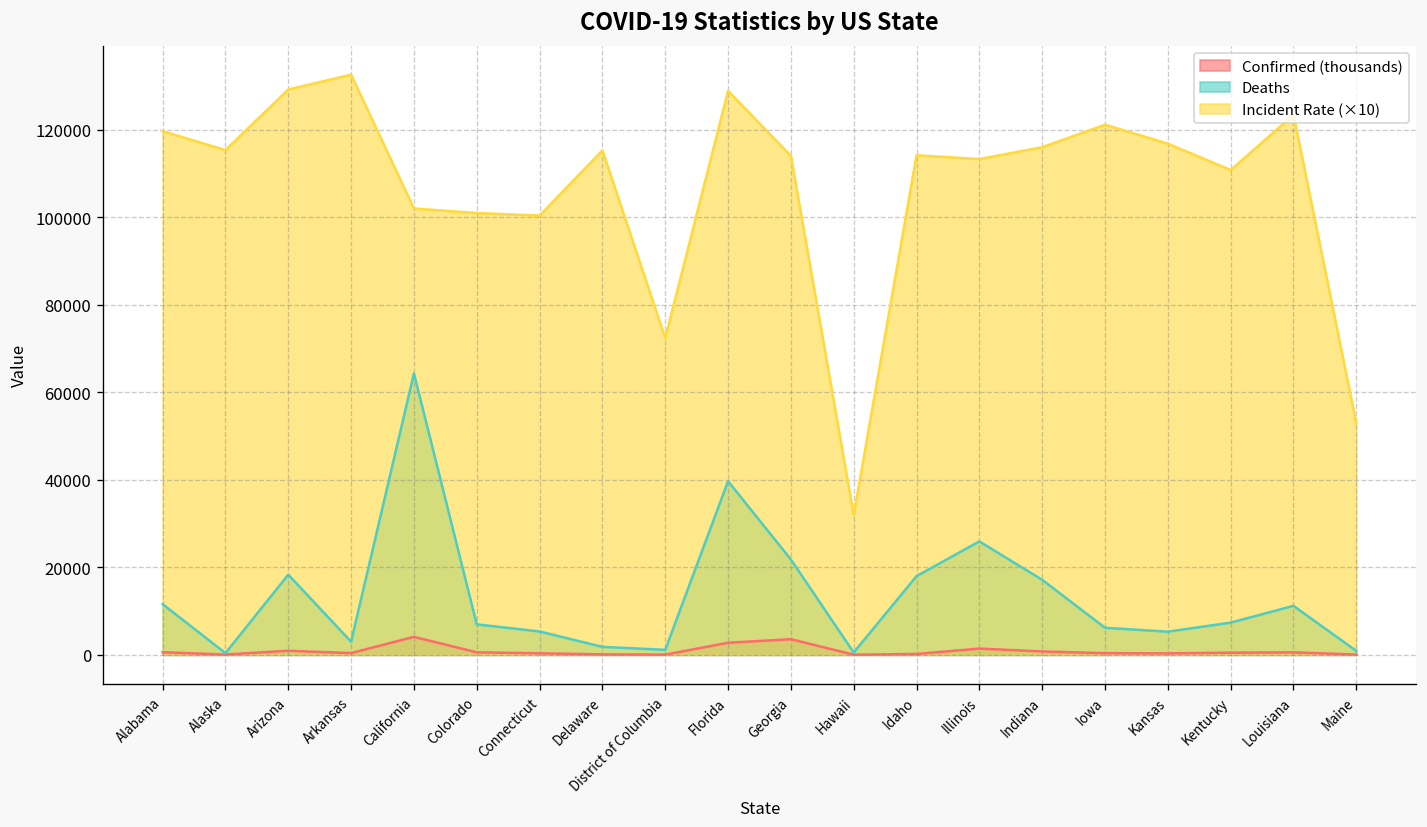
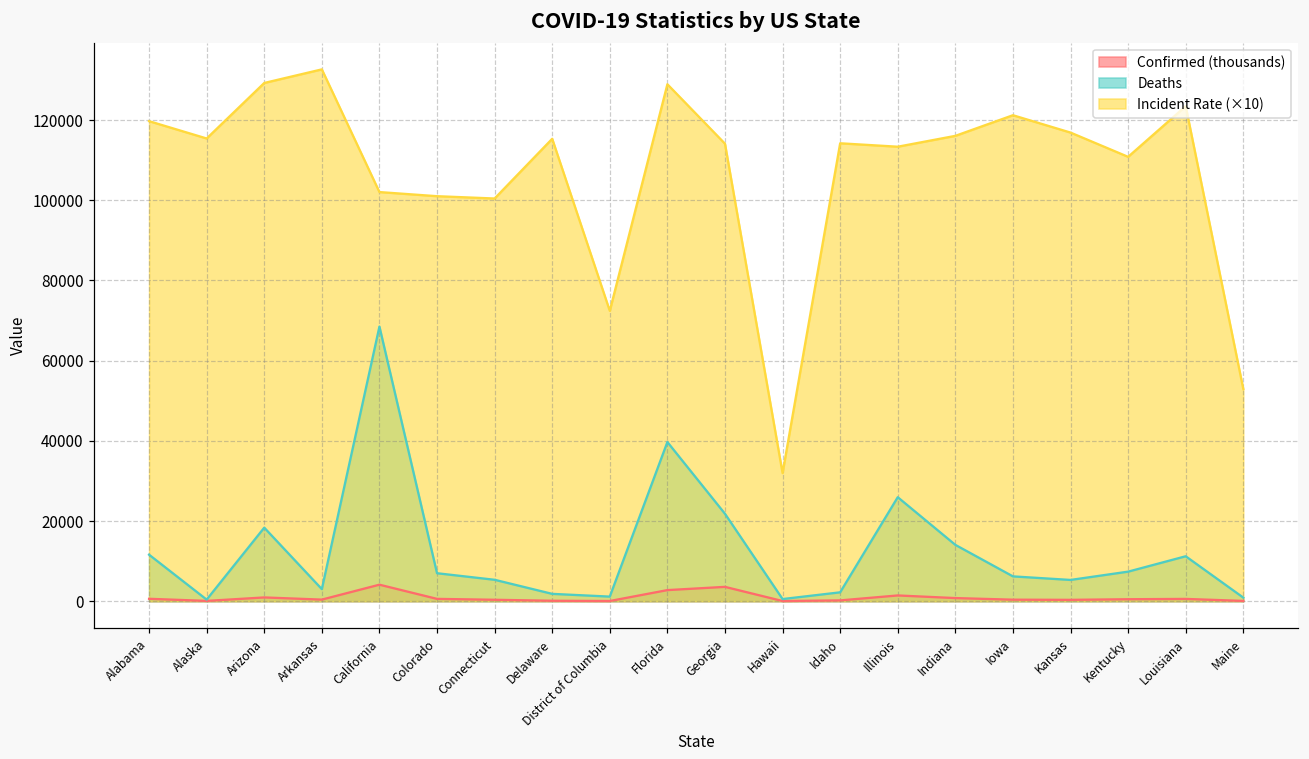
Deaths, California: 64000 -> 68000
Deaths, Idaho: 18000 -> 2000
Deaths, Indiana: 17000 -> 14000
